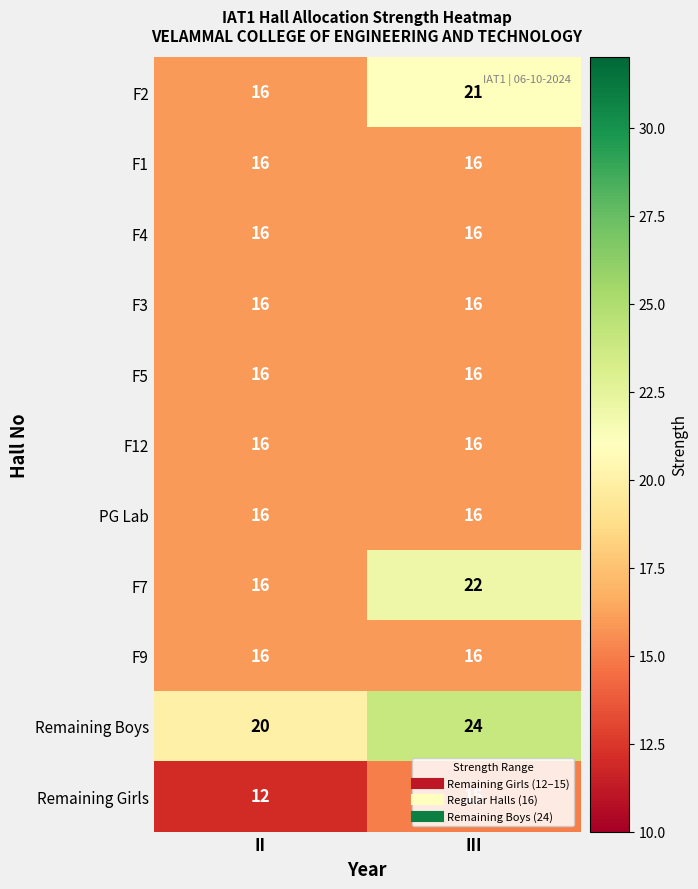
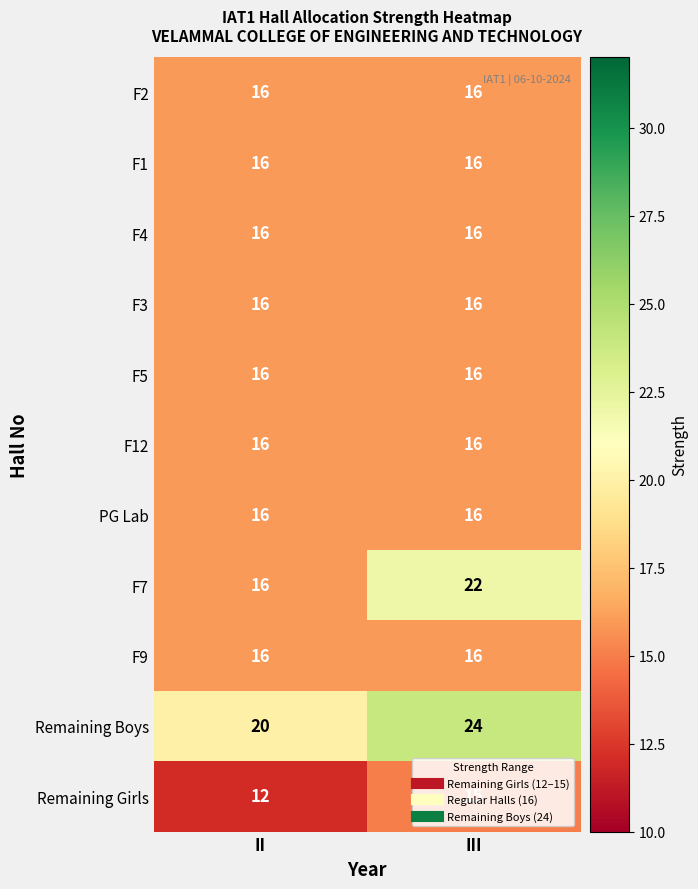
F2, III: 21 -> 16
